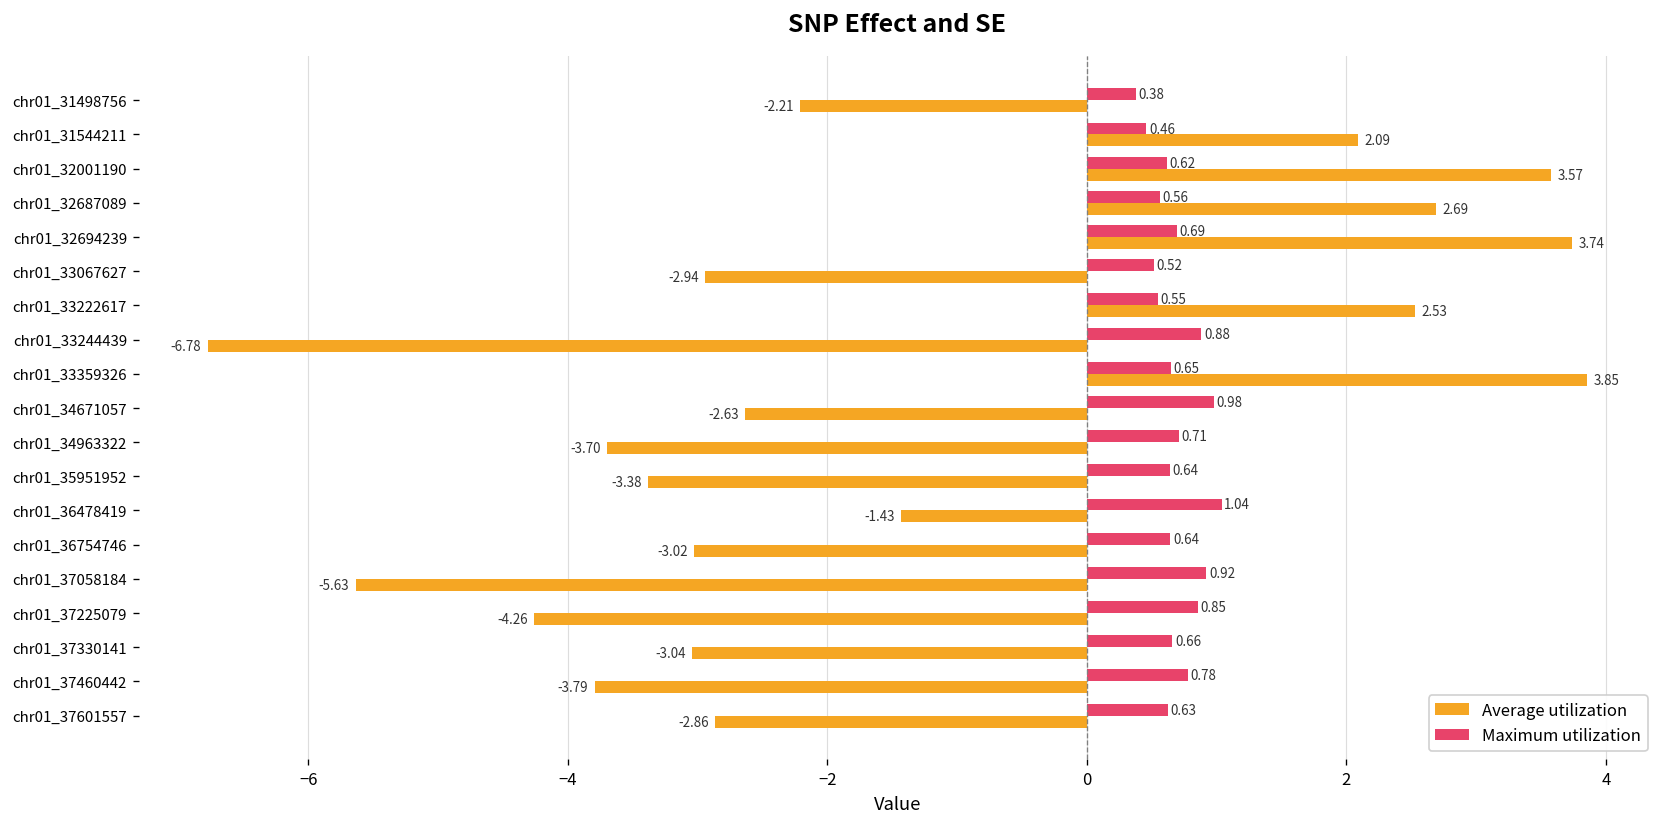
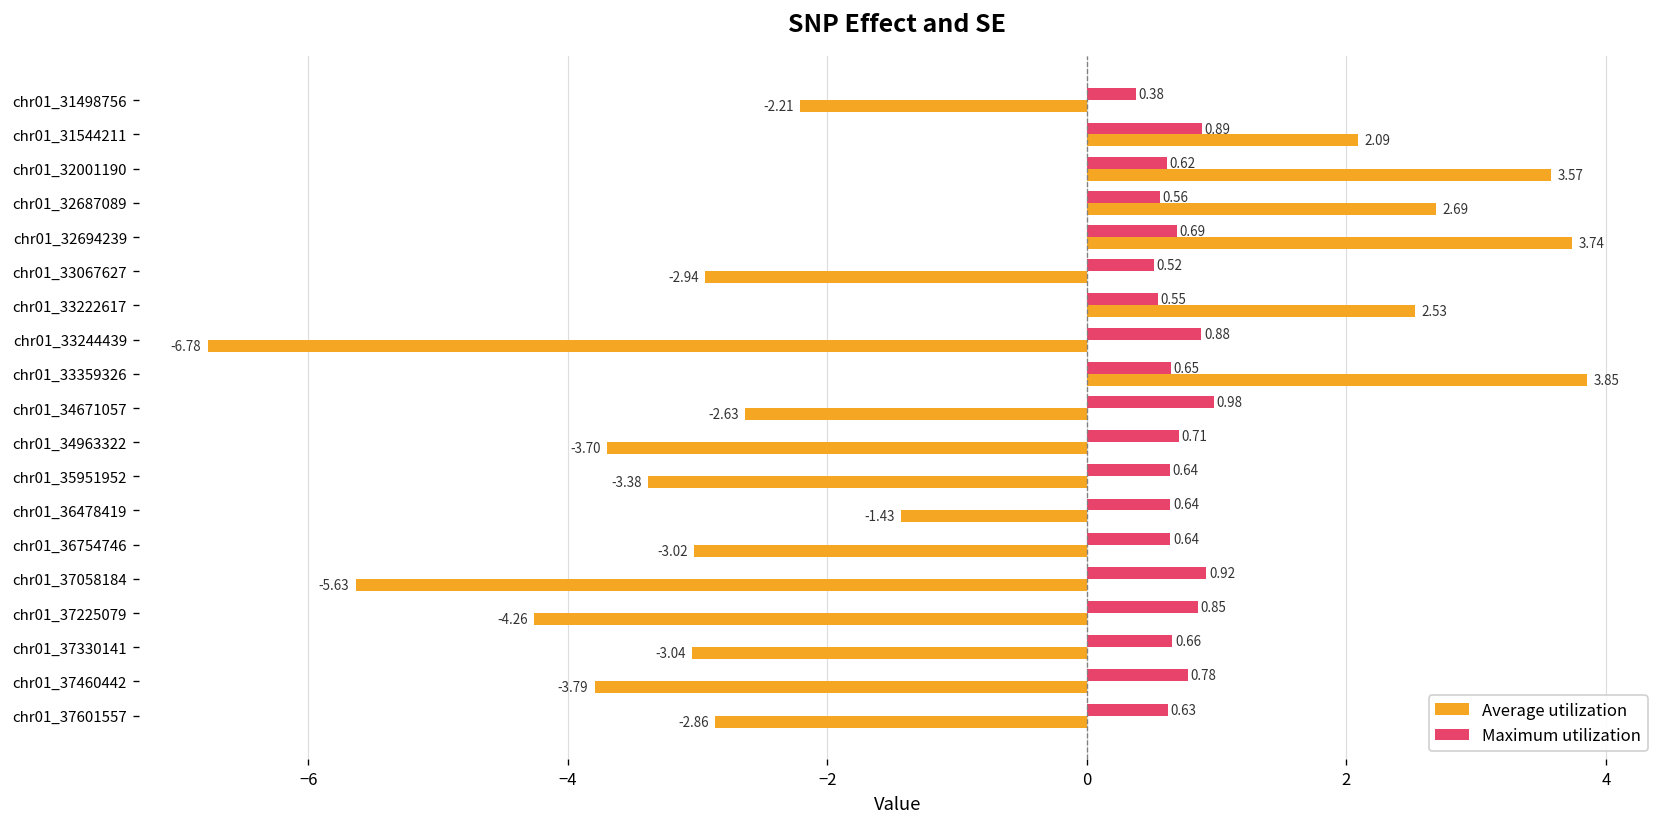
Maximum utilization, chr01_31544211: 0.46 -> 0.89
Maximum utilization, chr01_36478419: 1.04 -> 0.64
